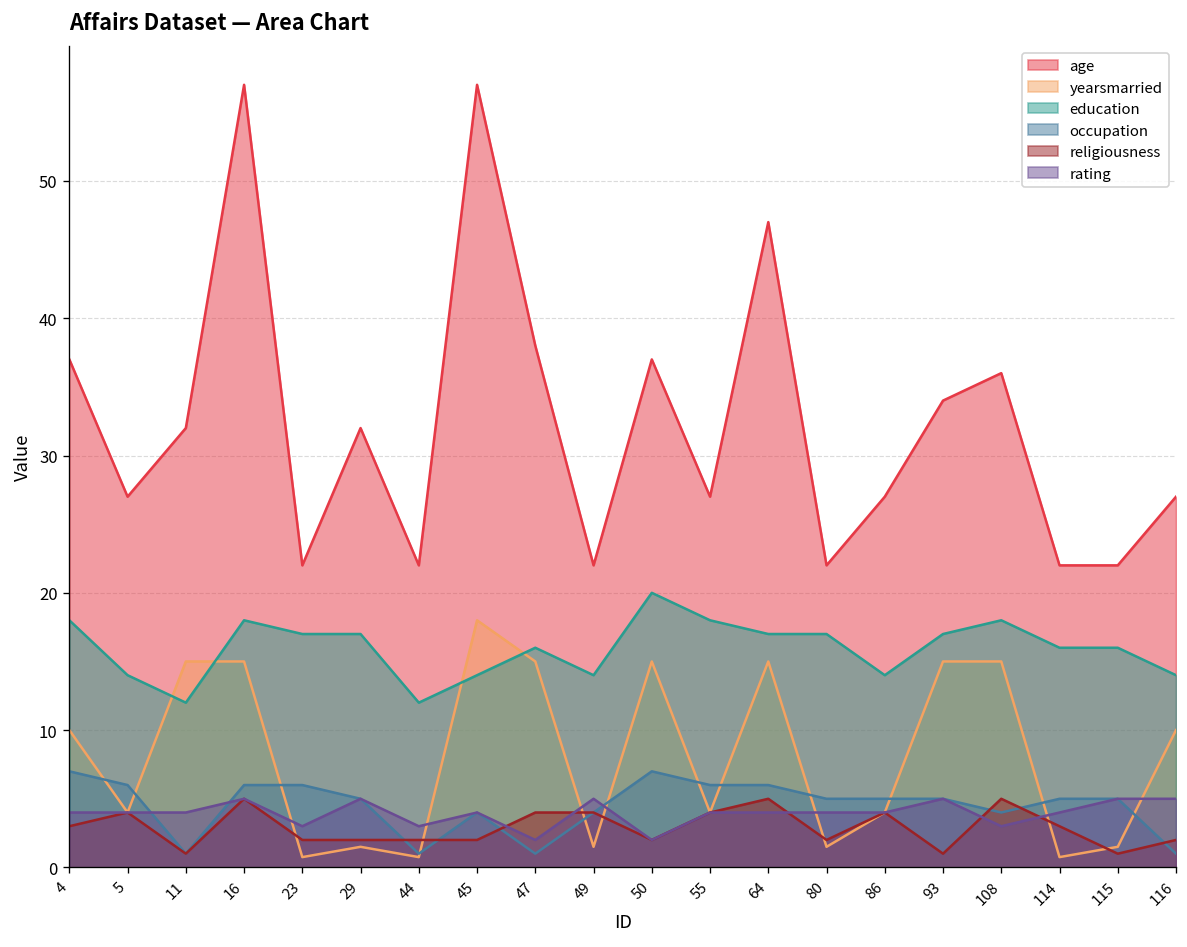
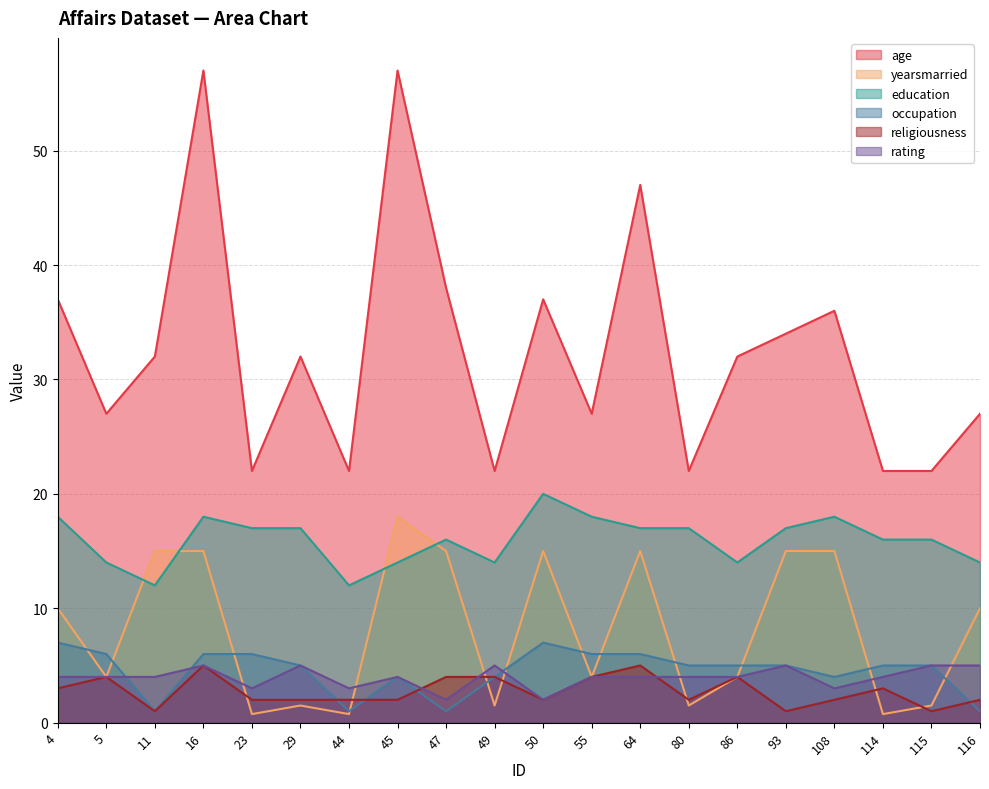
age, 86: 27 -> 32
religiousness, 108: 5 -> 2
